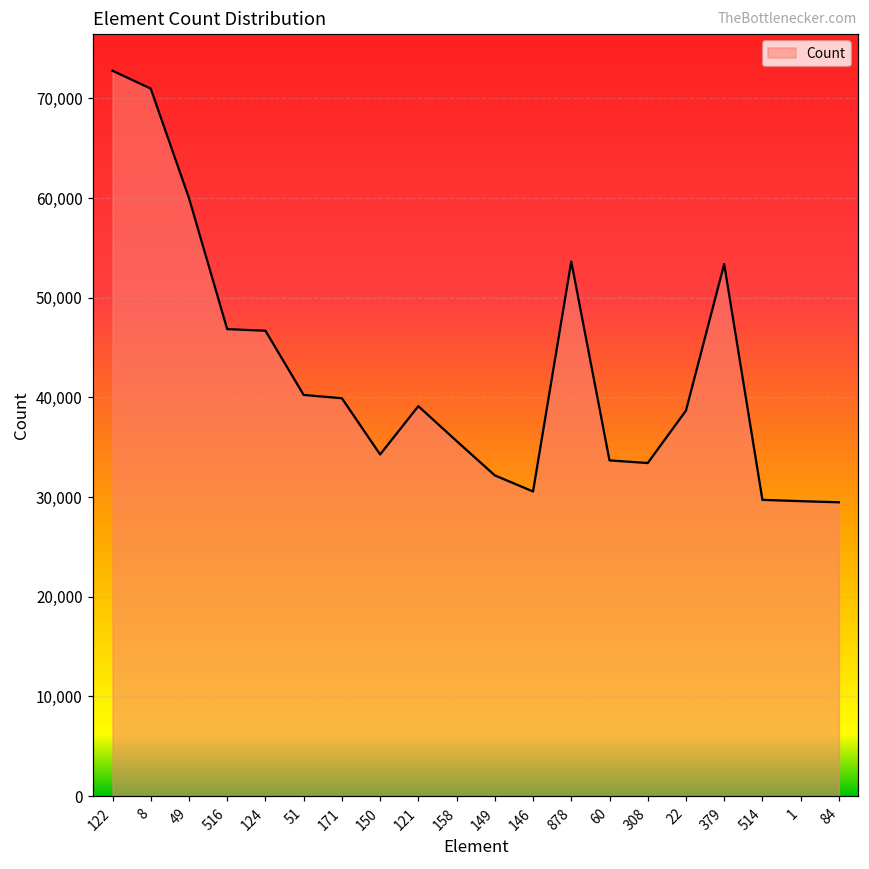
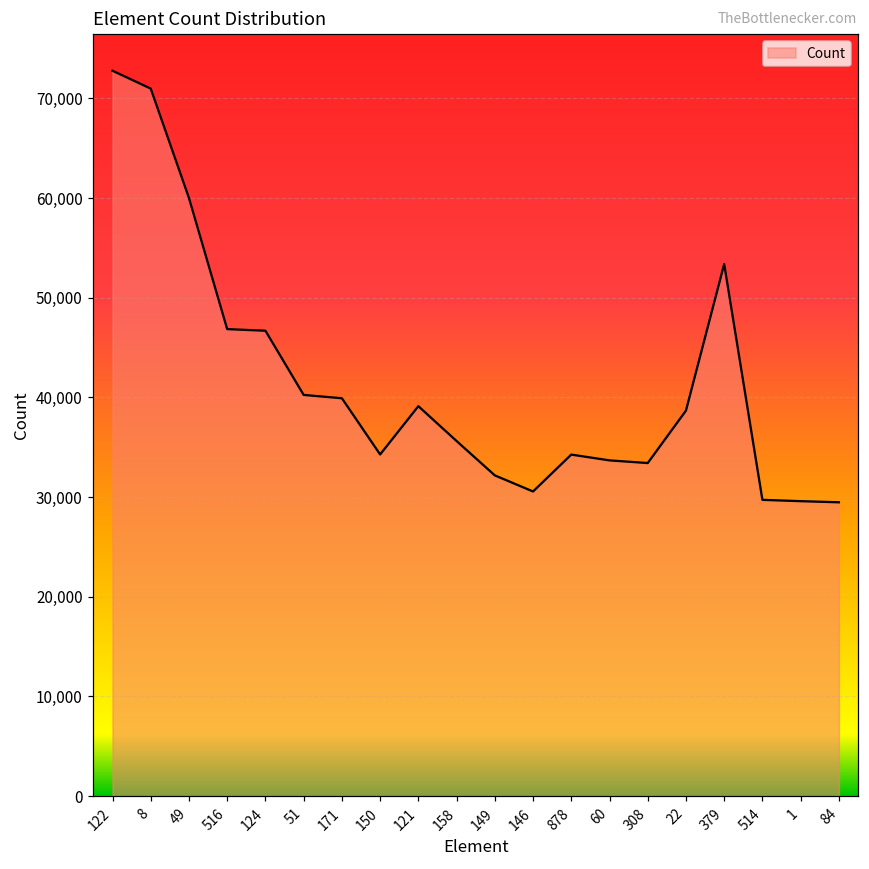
878: 54,000 -> 34,000
